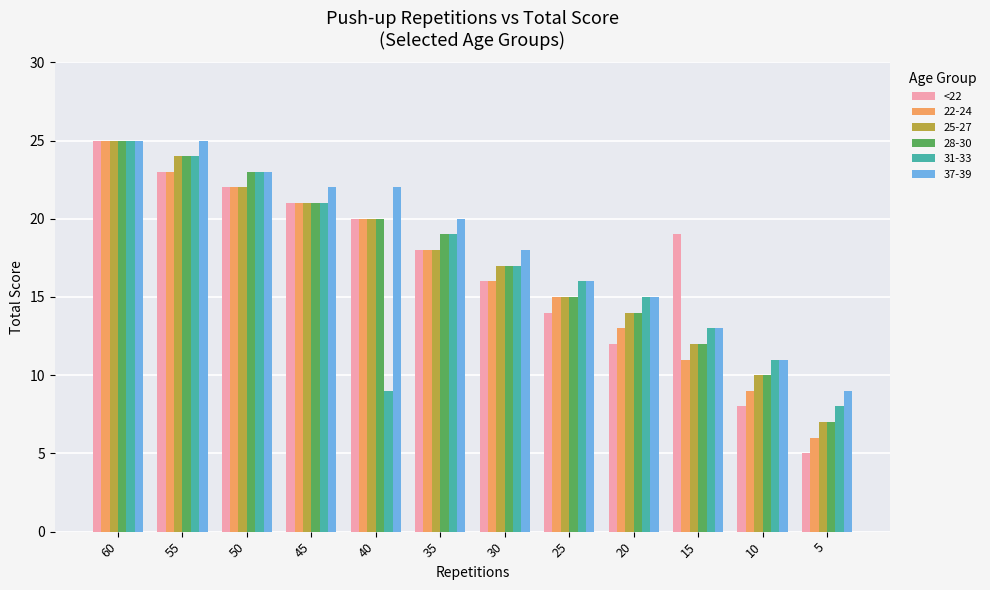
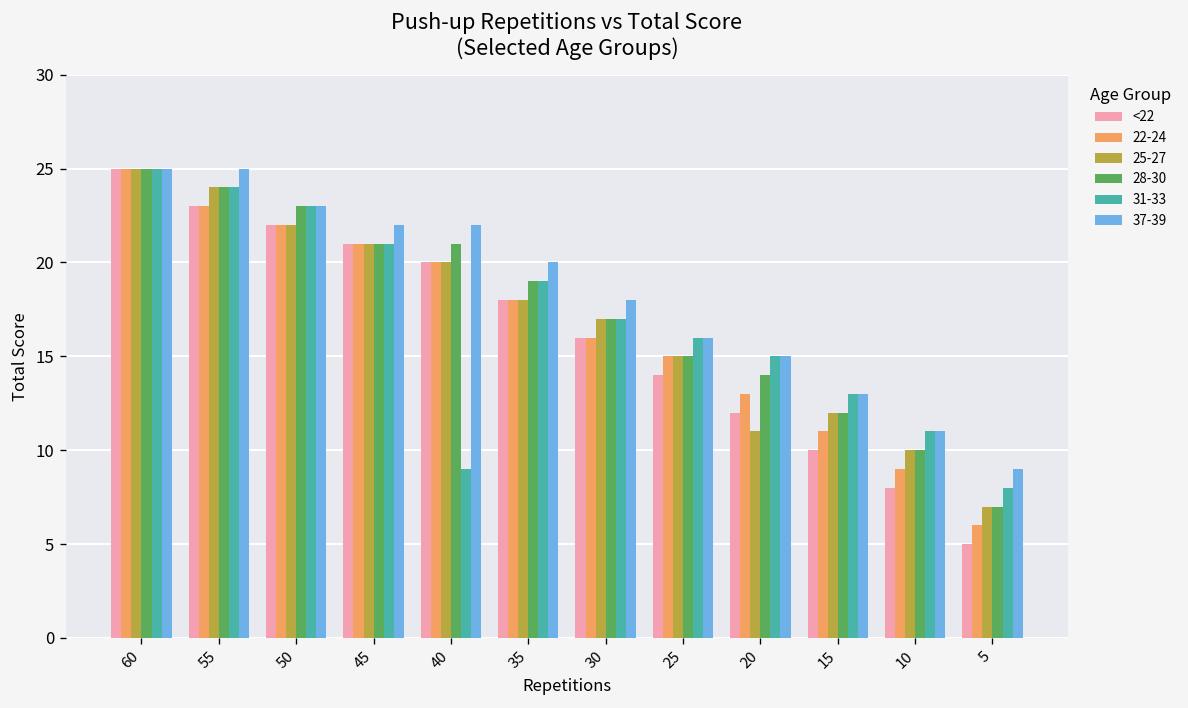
28-30, 40: 20 -> 21
25-27, 20: 14 -> 11
<22, 15: 19 -> 10
